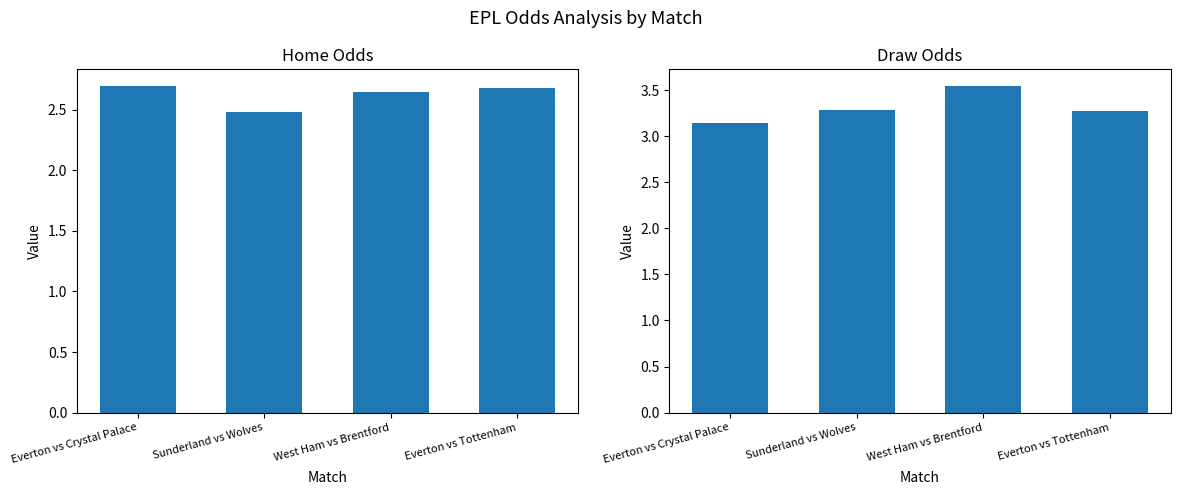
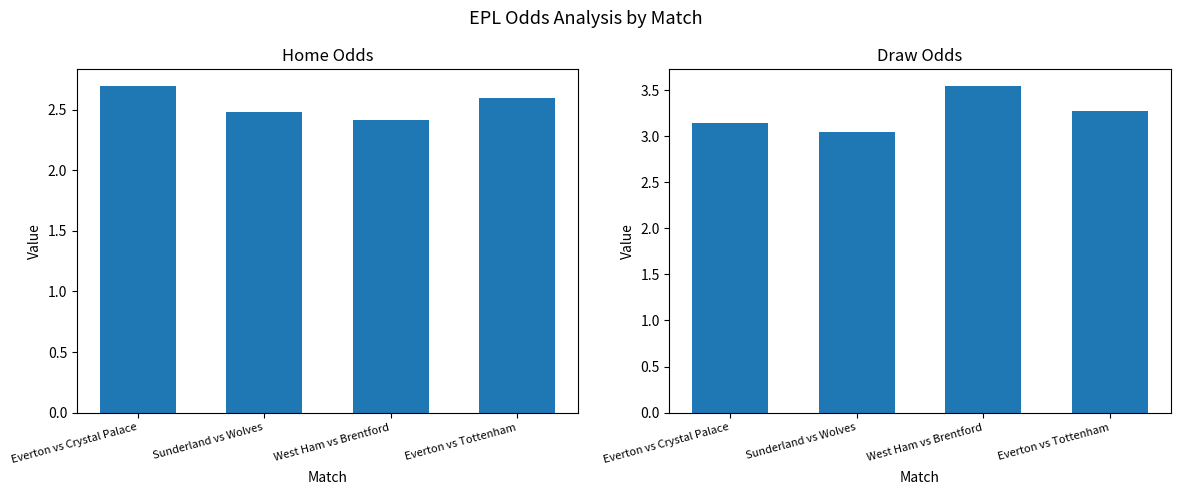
Home Odds, West Ham vs Brentford: 2.65 -> 2.42
Home Odds, Everton vs Tottenham: 2.68 -> 2.60
Draw Odds, Sunderland vs Wolves: 3.3 -> 3.1
